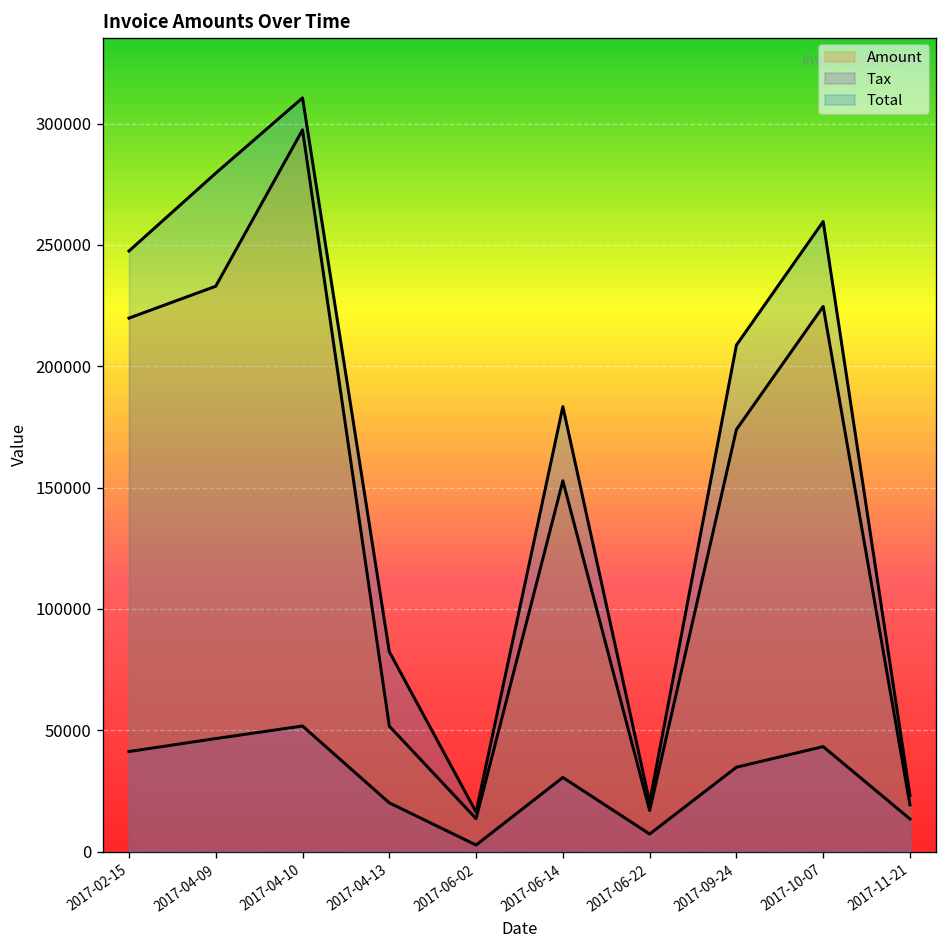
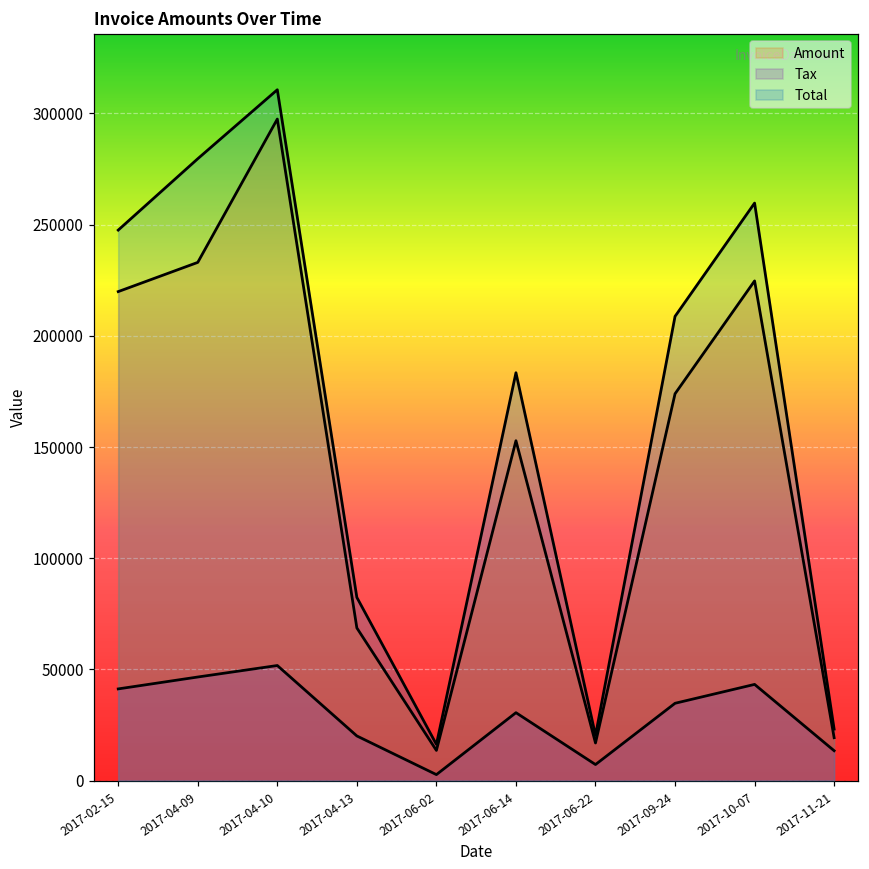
Amount, 2017-04-13: 52000 -> 69000
